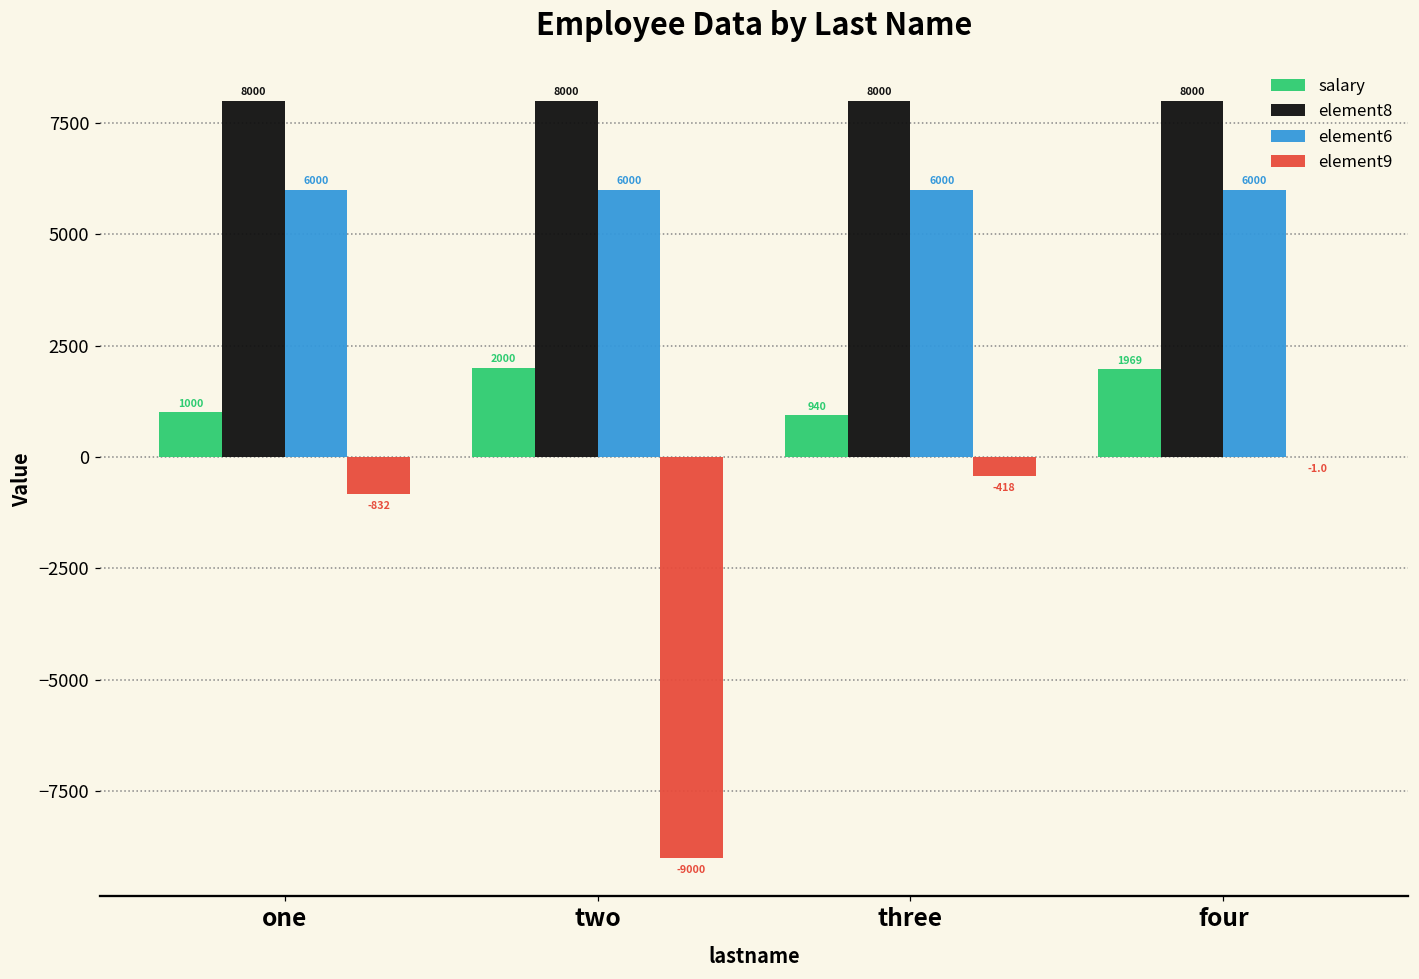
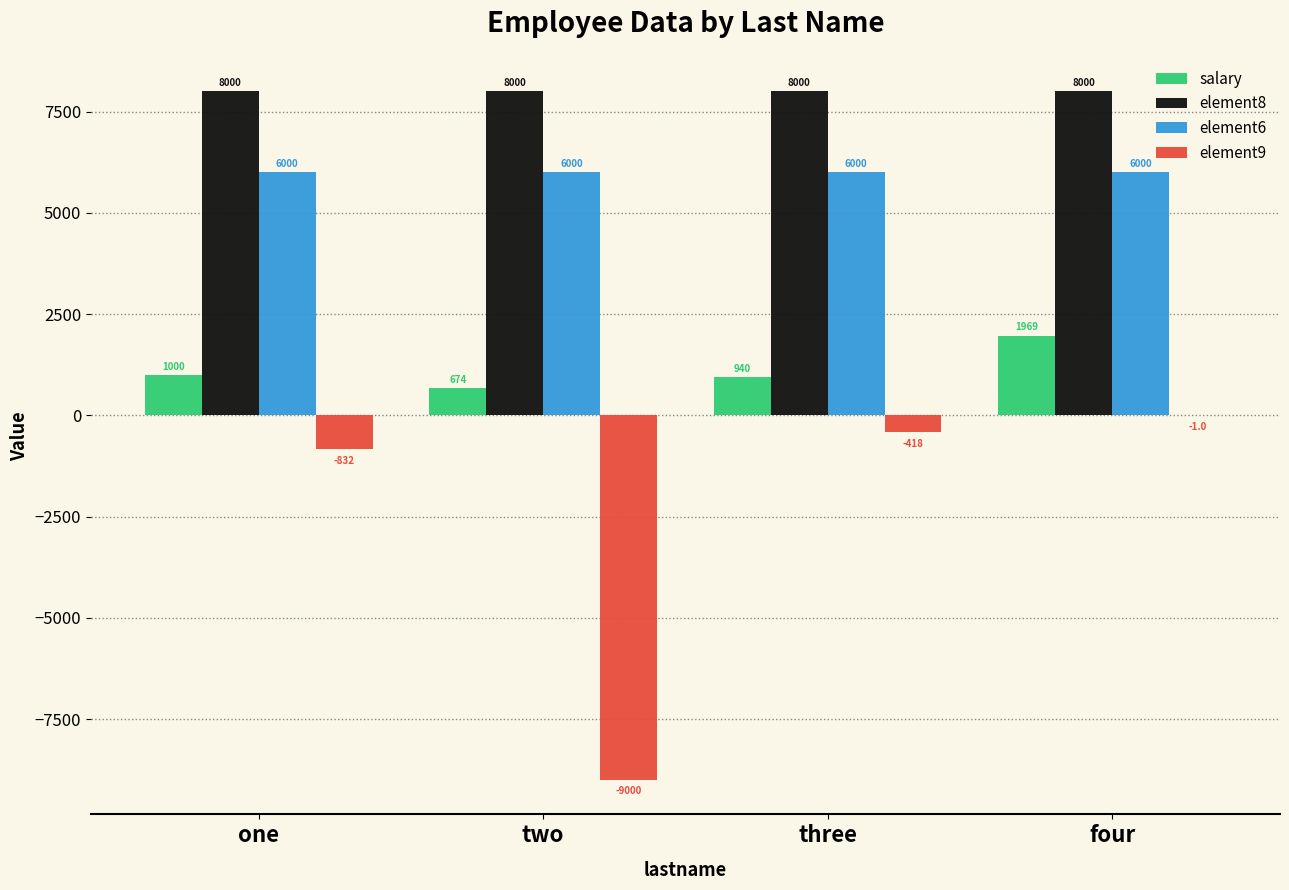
salary, two: 2000 -> 674
